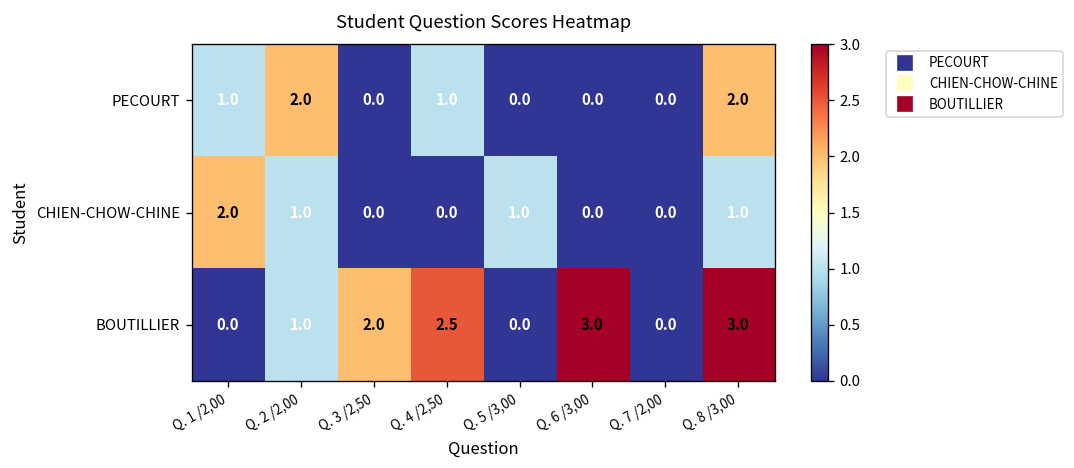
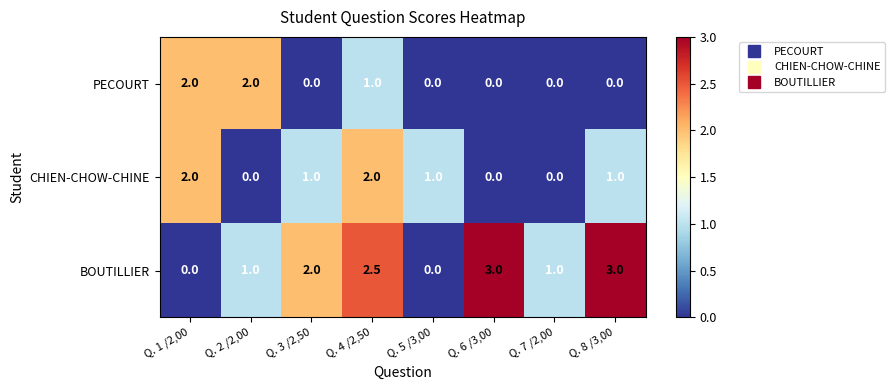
PECOURT, Q. 1 /2,00: 1.0 -> 2.0
PECOURT, Q. 8 /3,00: 2.0 -> 0.0
CHIEN-CHOW-CHINE, Q. 2 /2,00: 1.0 -> 0.0
CHIEN-CHOW-CHINE, Q. 3 /2,50: 0.0 -> 1.0
CHIEN-CHOW-CHINE, Q. 4 /2,50: 0.0 -> 2.0
BOUTILLIER, Q. 7 /2,00: 0.0 -> 1.0
